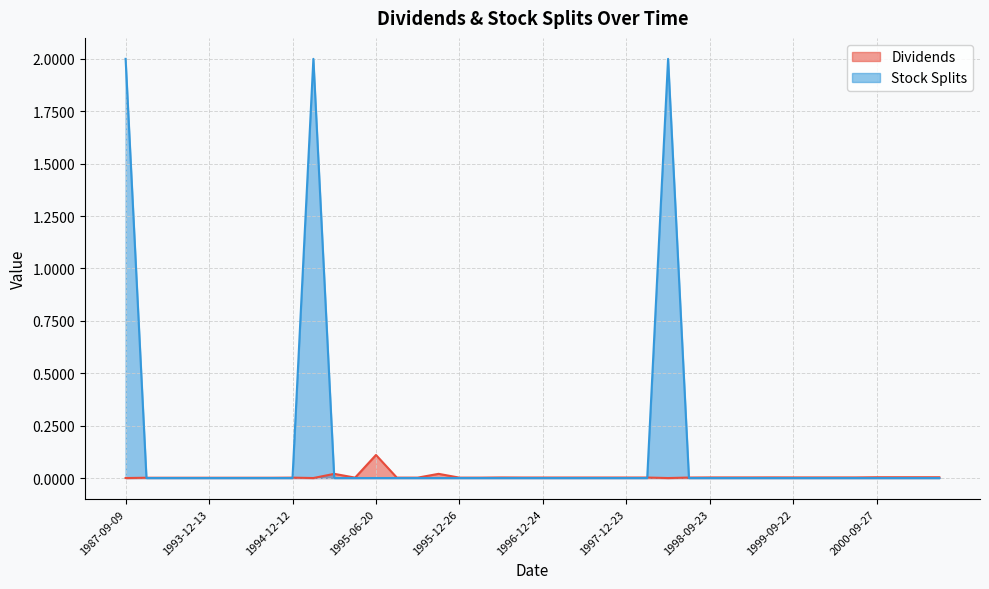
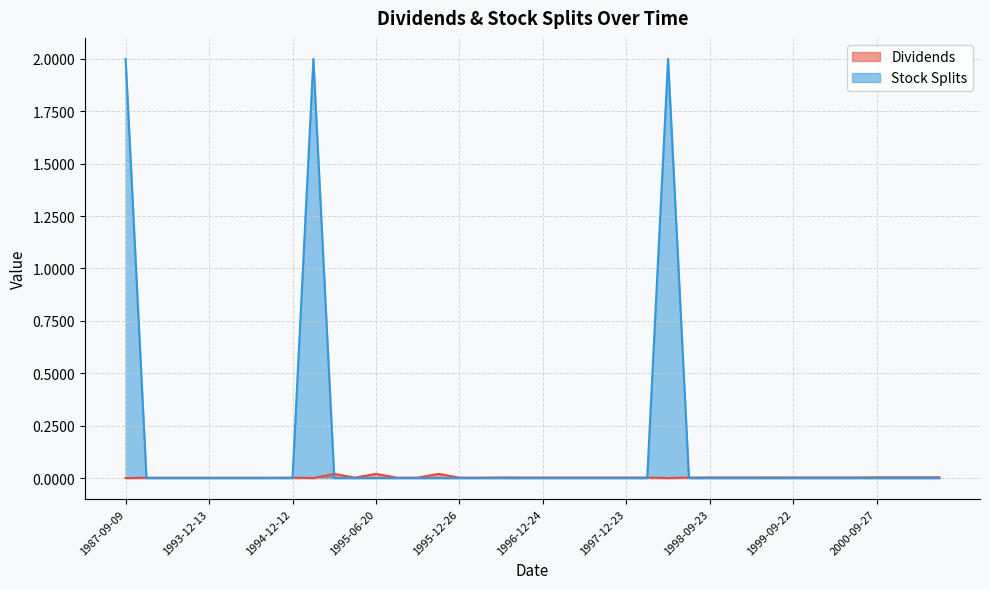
Dividends, 1995-06-20: 0.11 -> 0.02
